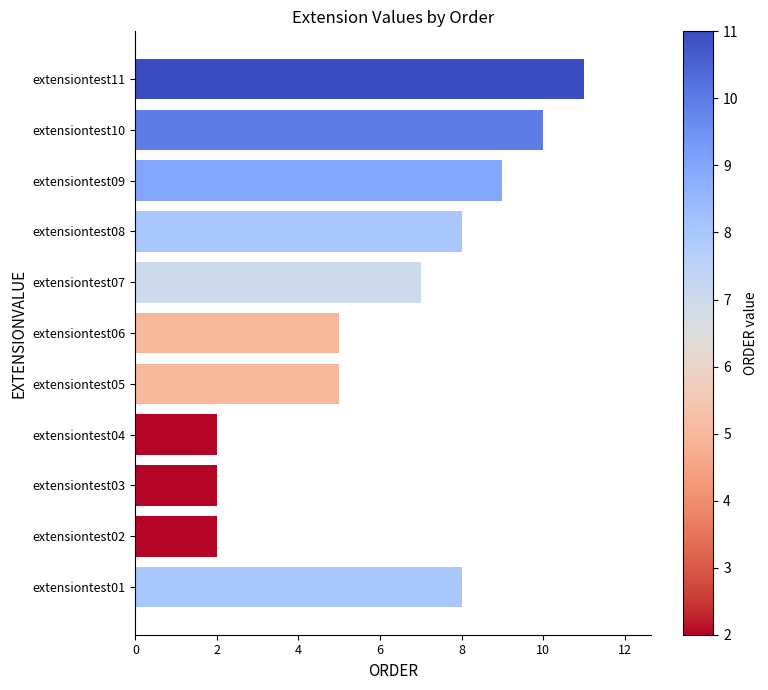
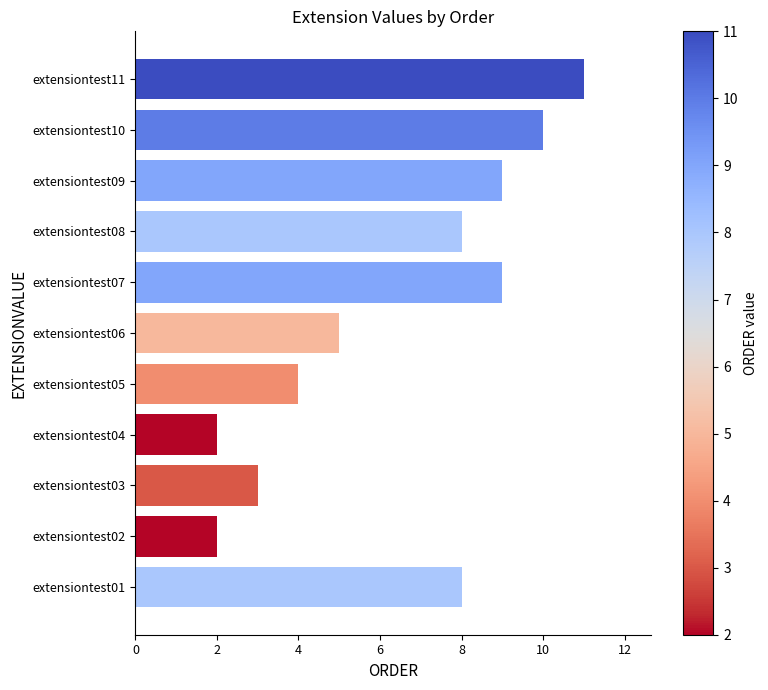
extensiontest07: 7 -> 9
extensiontest05: 5 -> 4
extensiontest03: 2 -> 3
